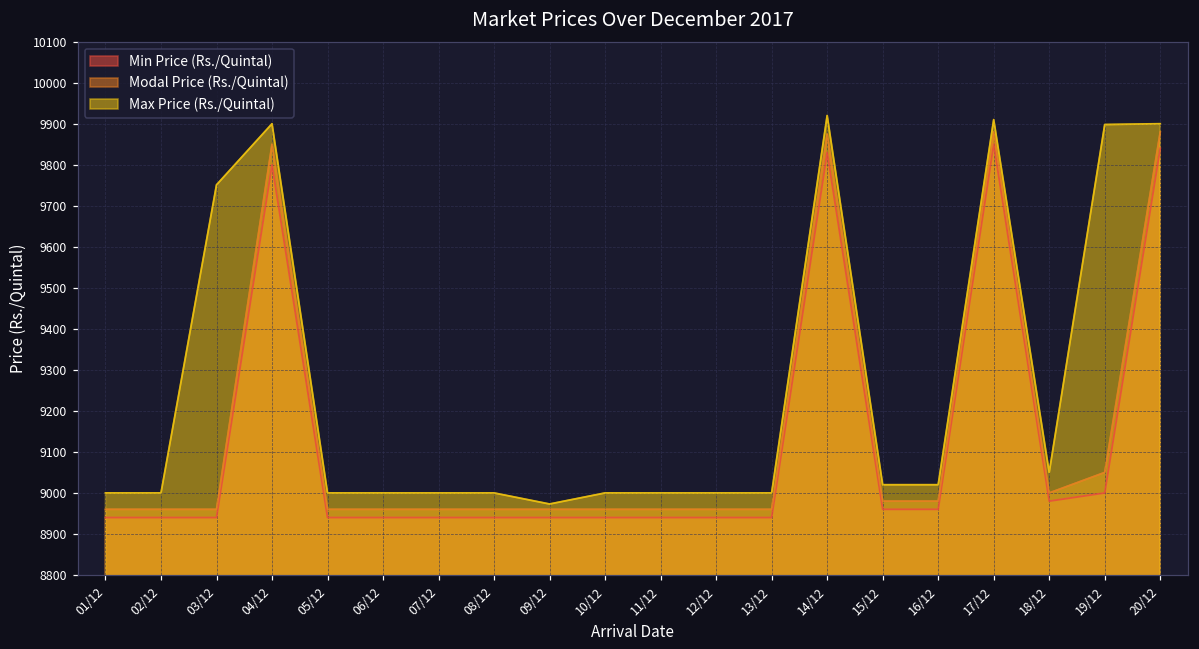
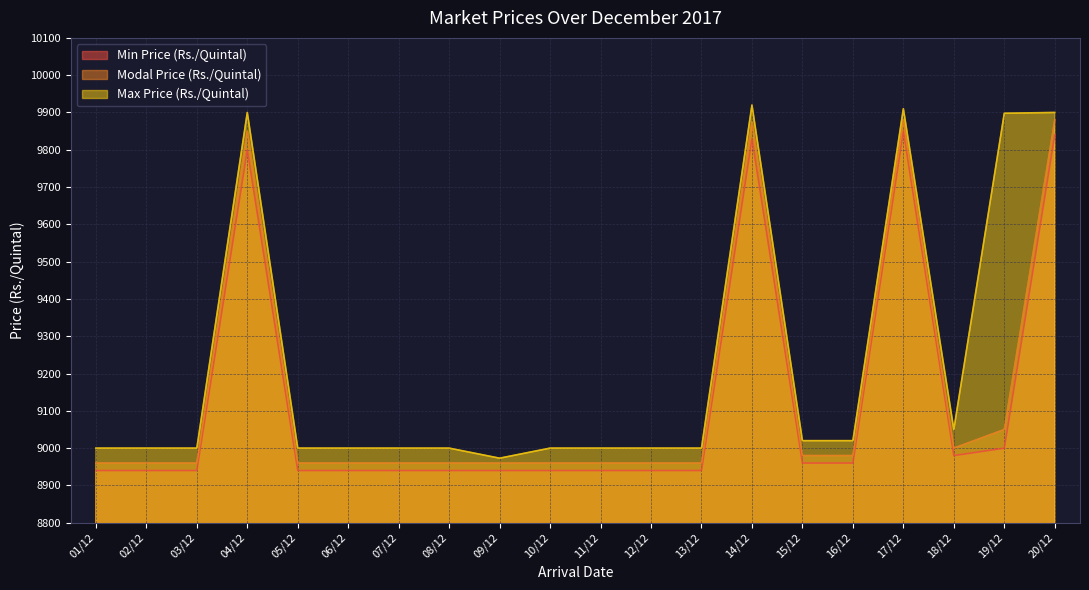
Max Price (Rs./Quintal), 03/12: 9750 -> 9000
